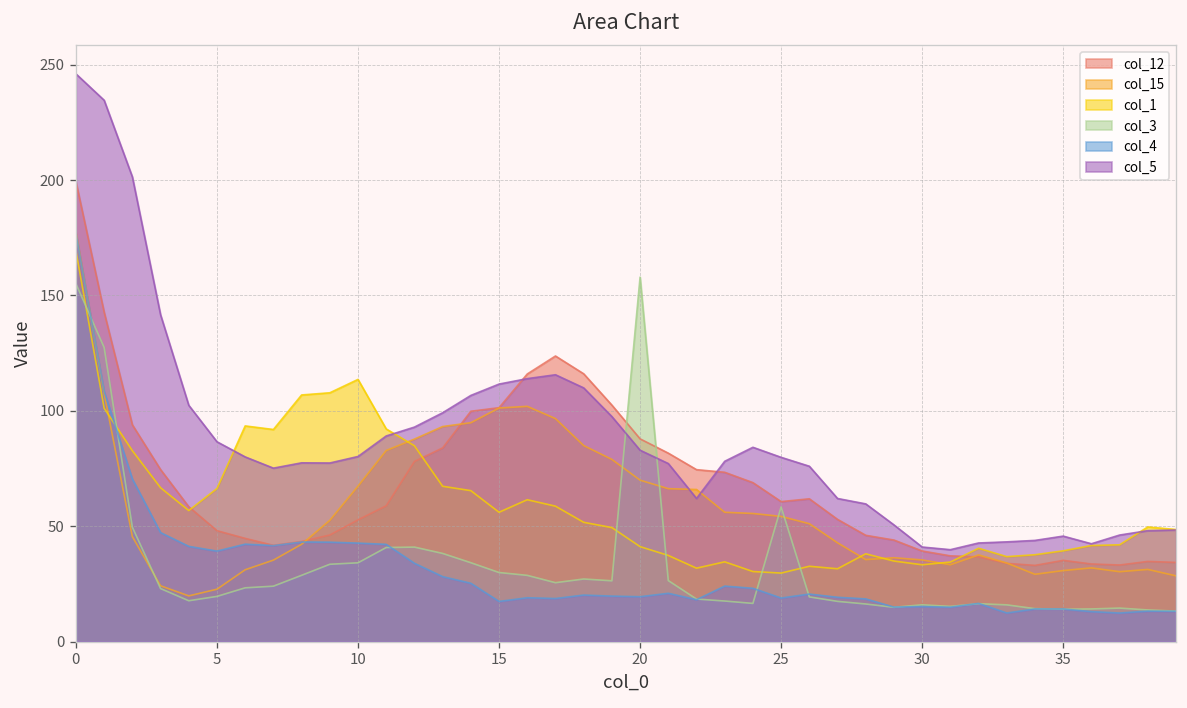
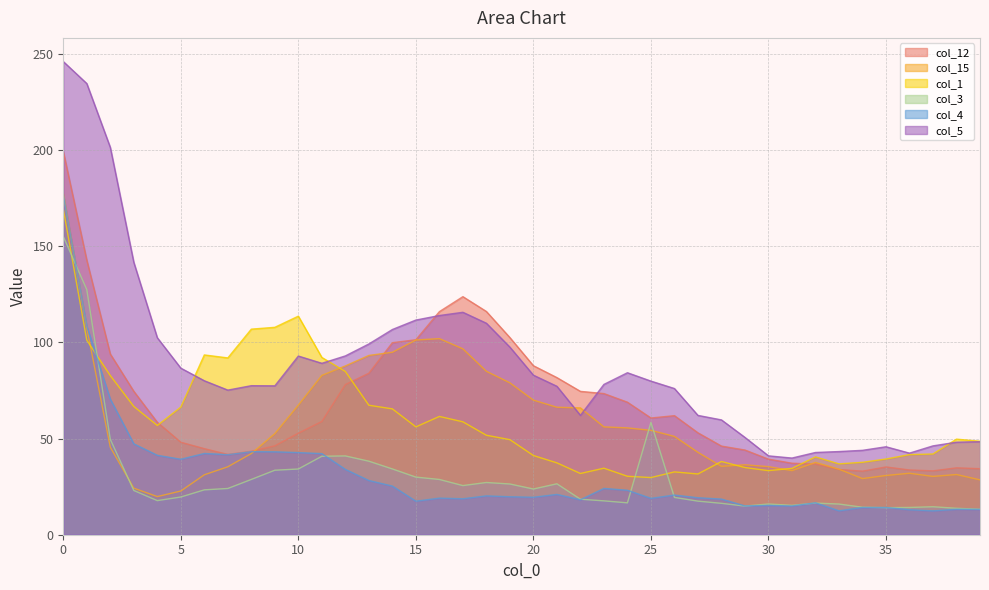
col_5, 10: 80 -> 93
col_3, 20: 158 -> 24
